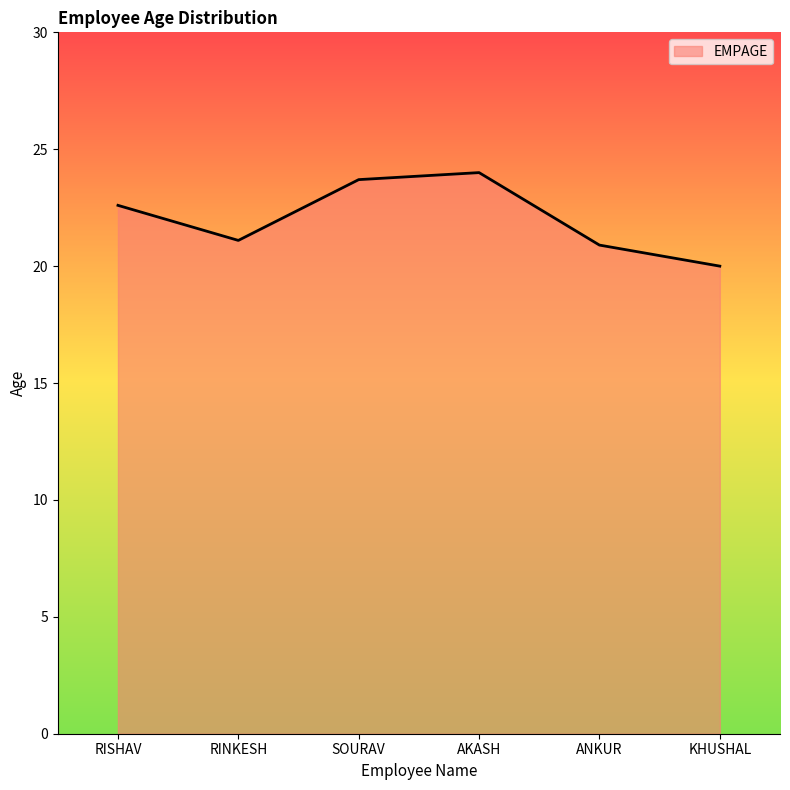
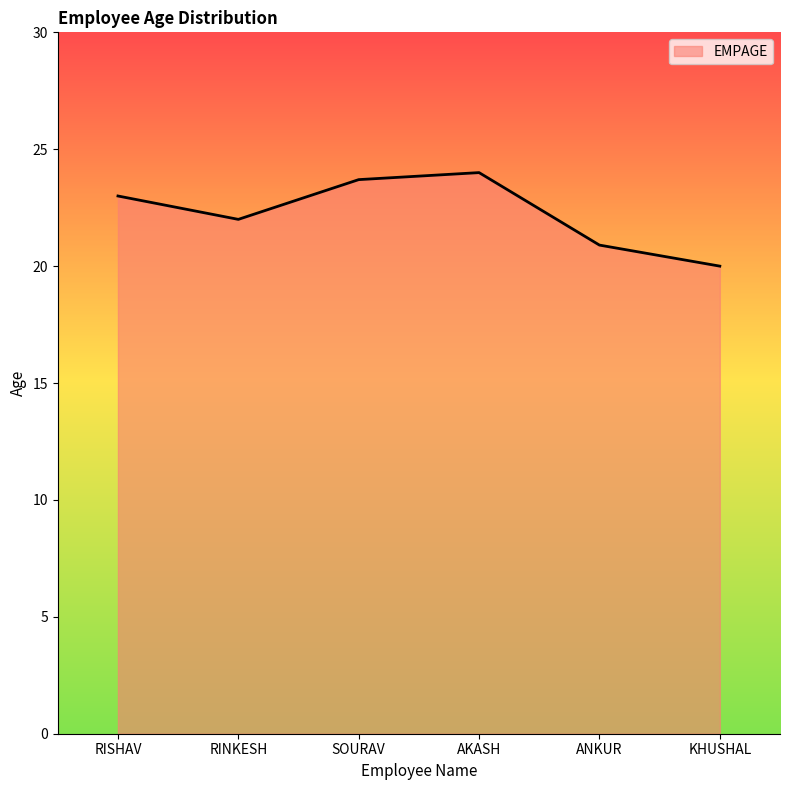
RISHAV: 22.6 -> 23.0
RINKESH: 21.1 -> 22.0
